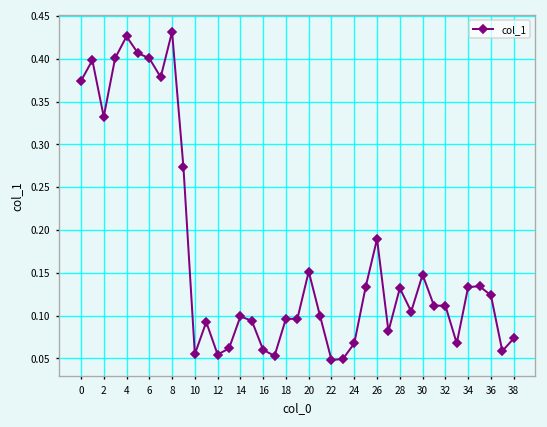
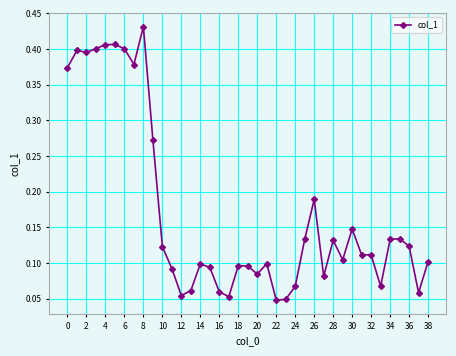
2: 0.33 -> 0.40
4: 0.43 -> 0.41
10: 0.05 -> 0.12
20: 0.15 -> 0.08
38: 0.07 -> 0.10
